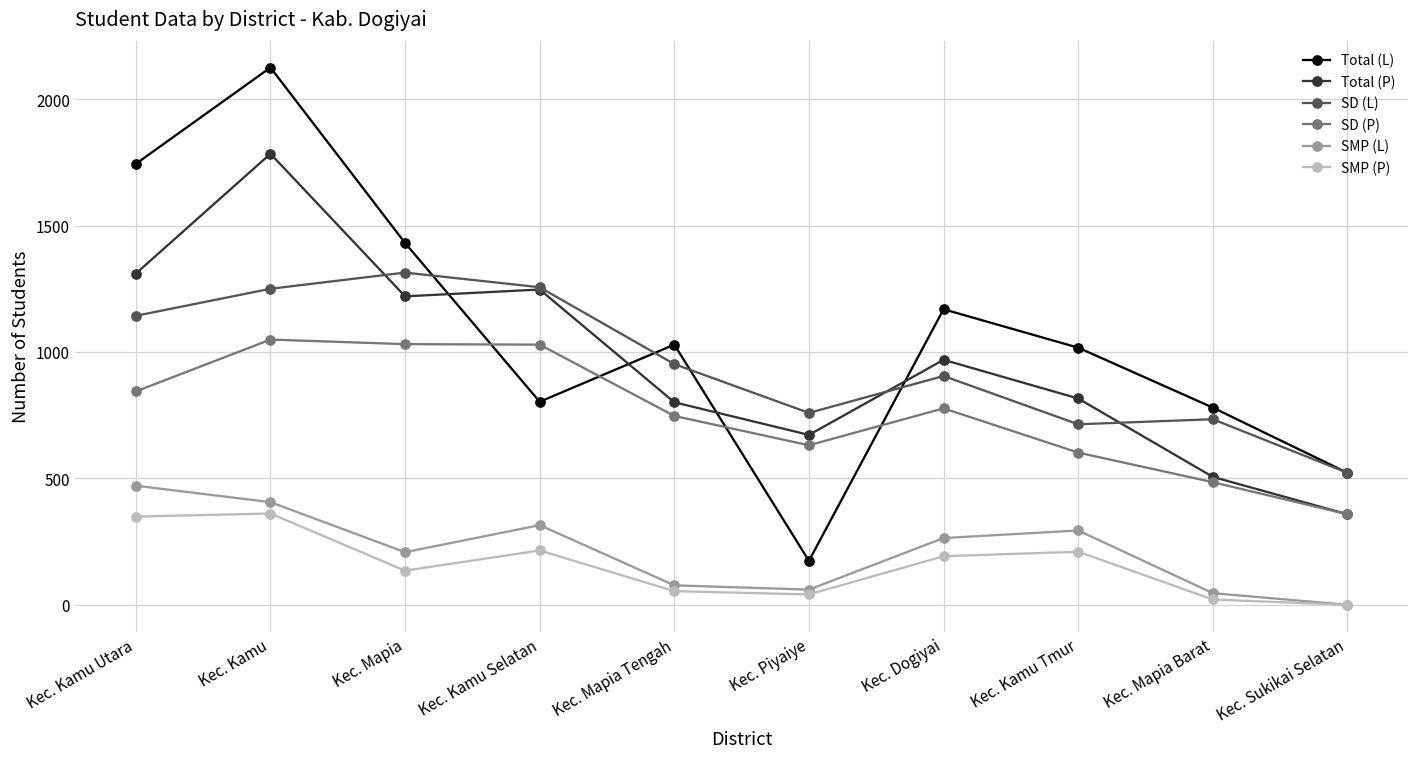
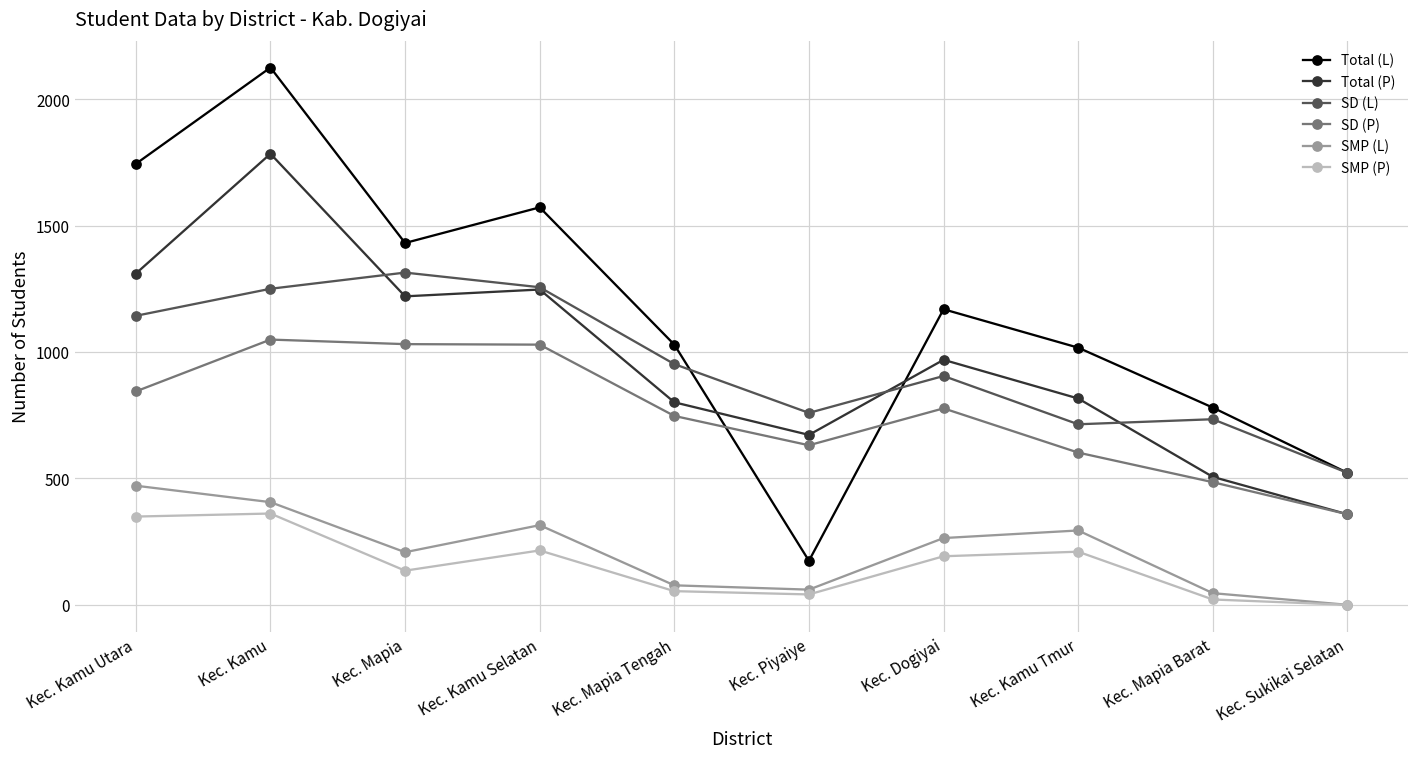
Total (L), Kec. Kamu Selatan: 800 -> 1570
